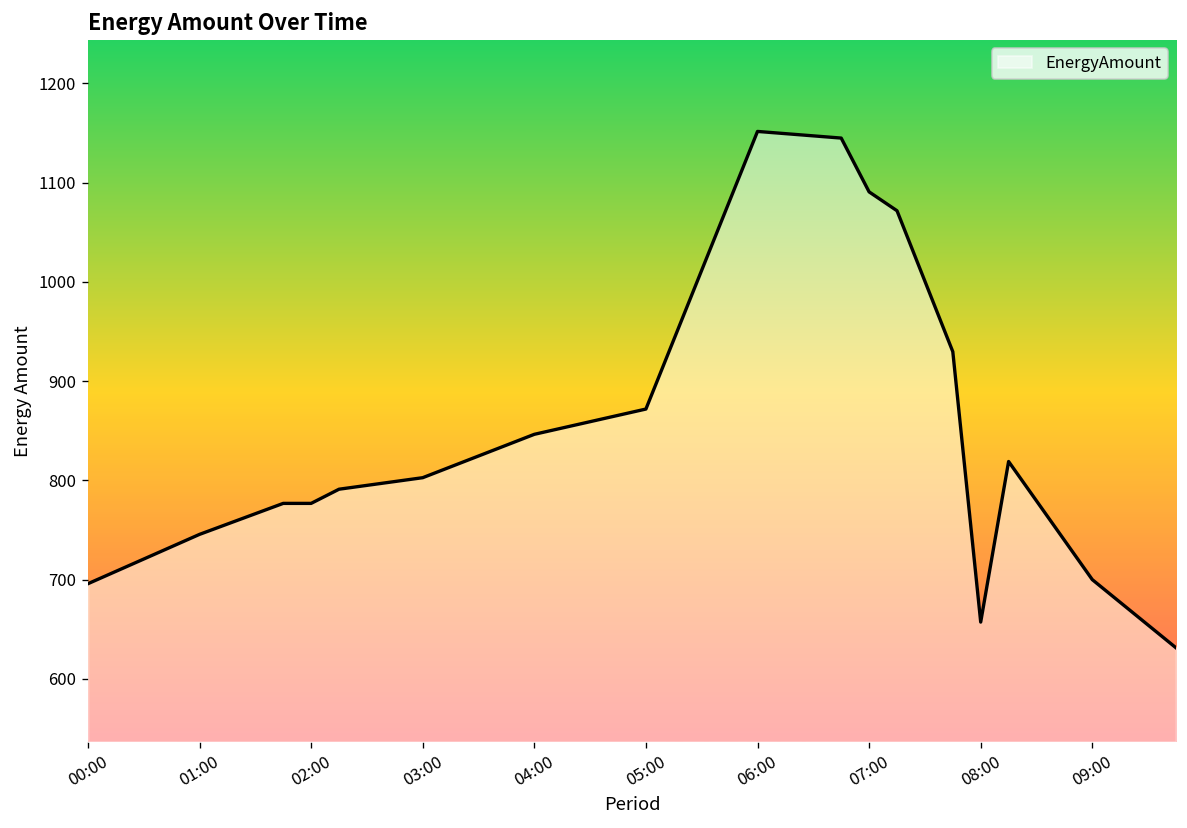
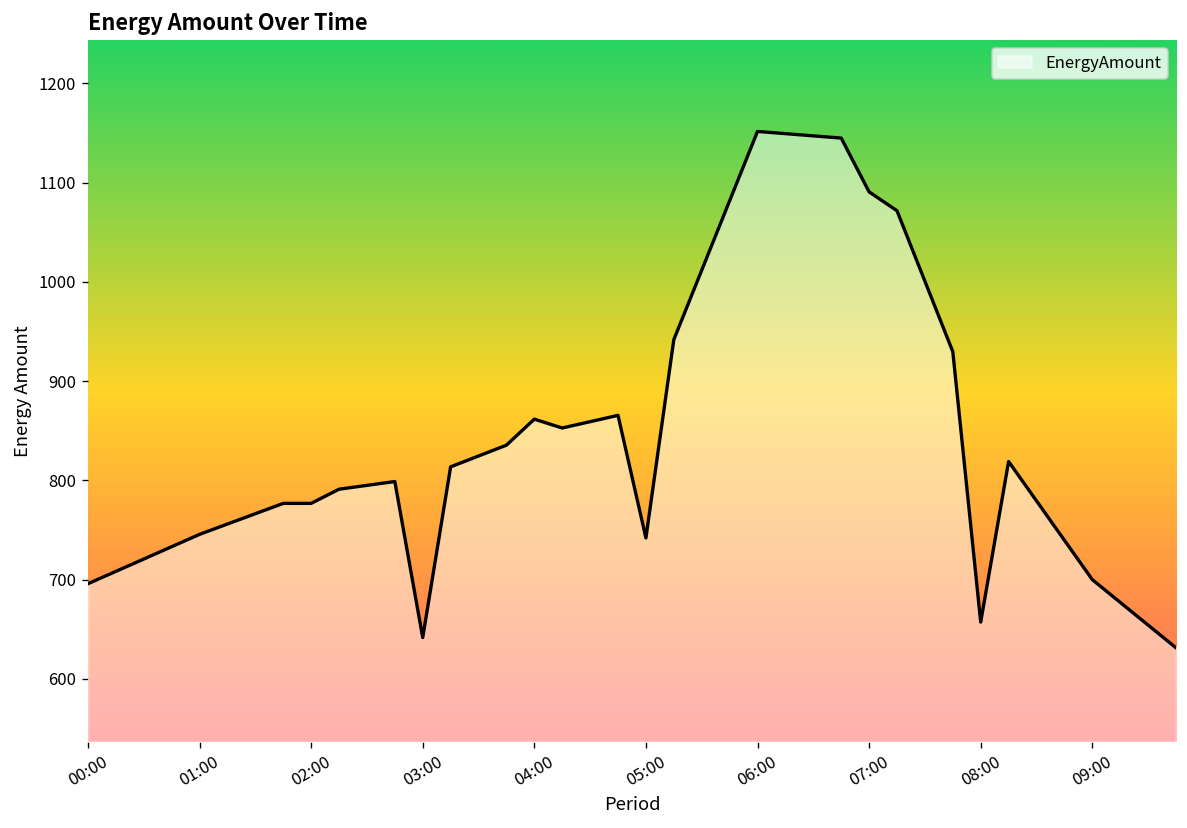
03:00: 800 -> 640
04:00: 850 -> 860
05:00: 870 -> 740
